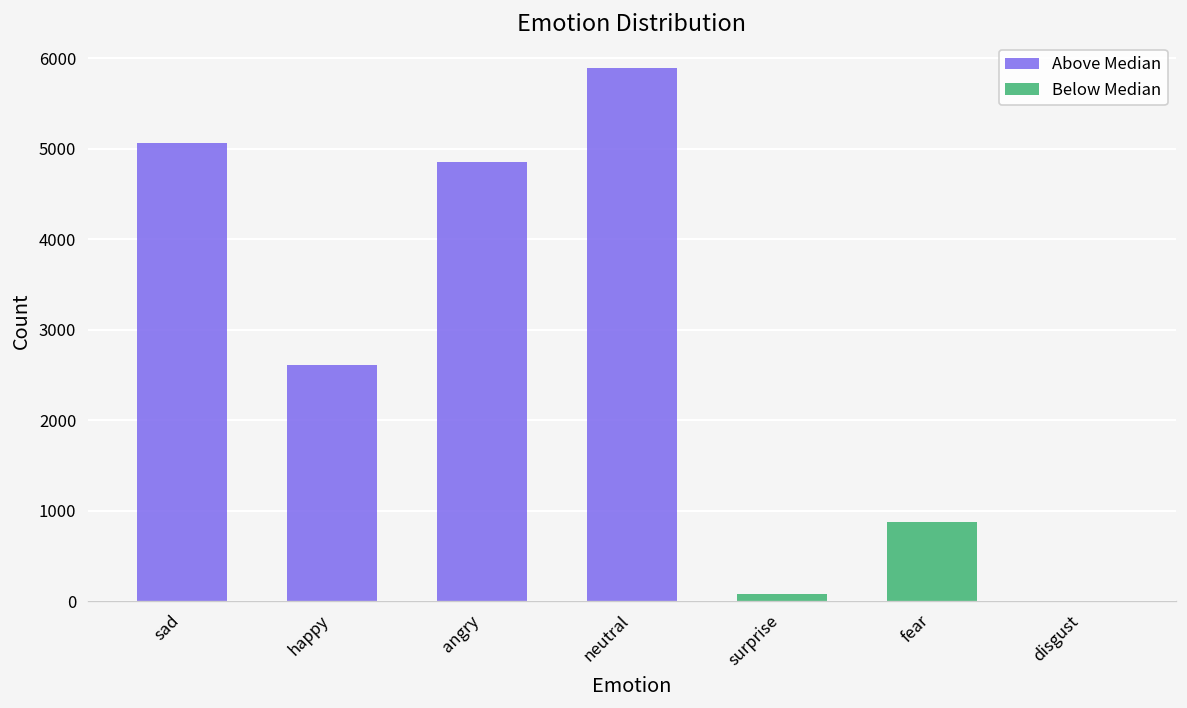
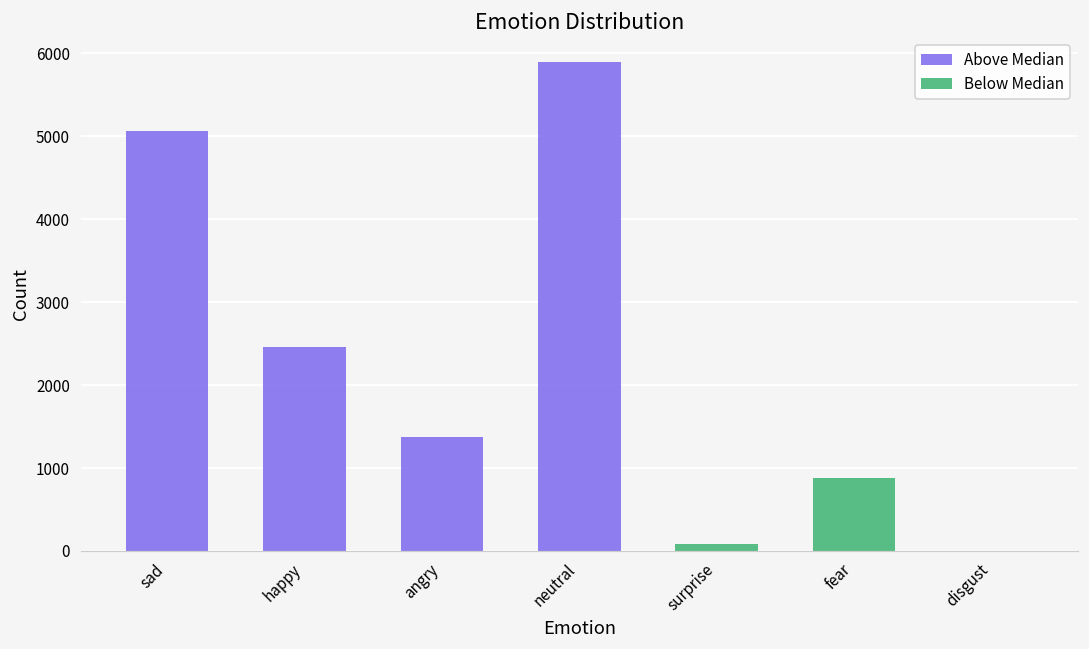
happy: 2600 -> 2500
angry: 4900 -> 1400
